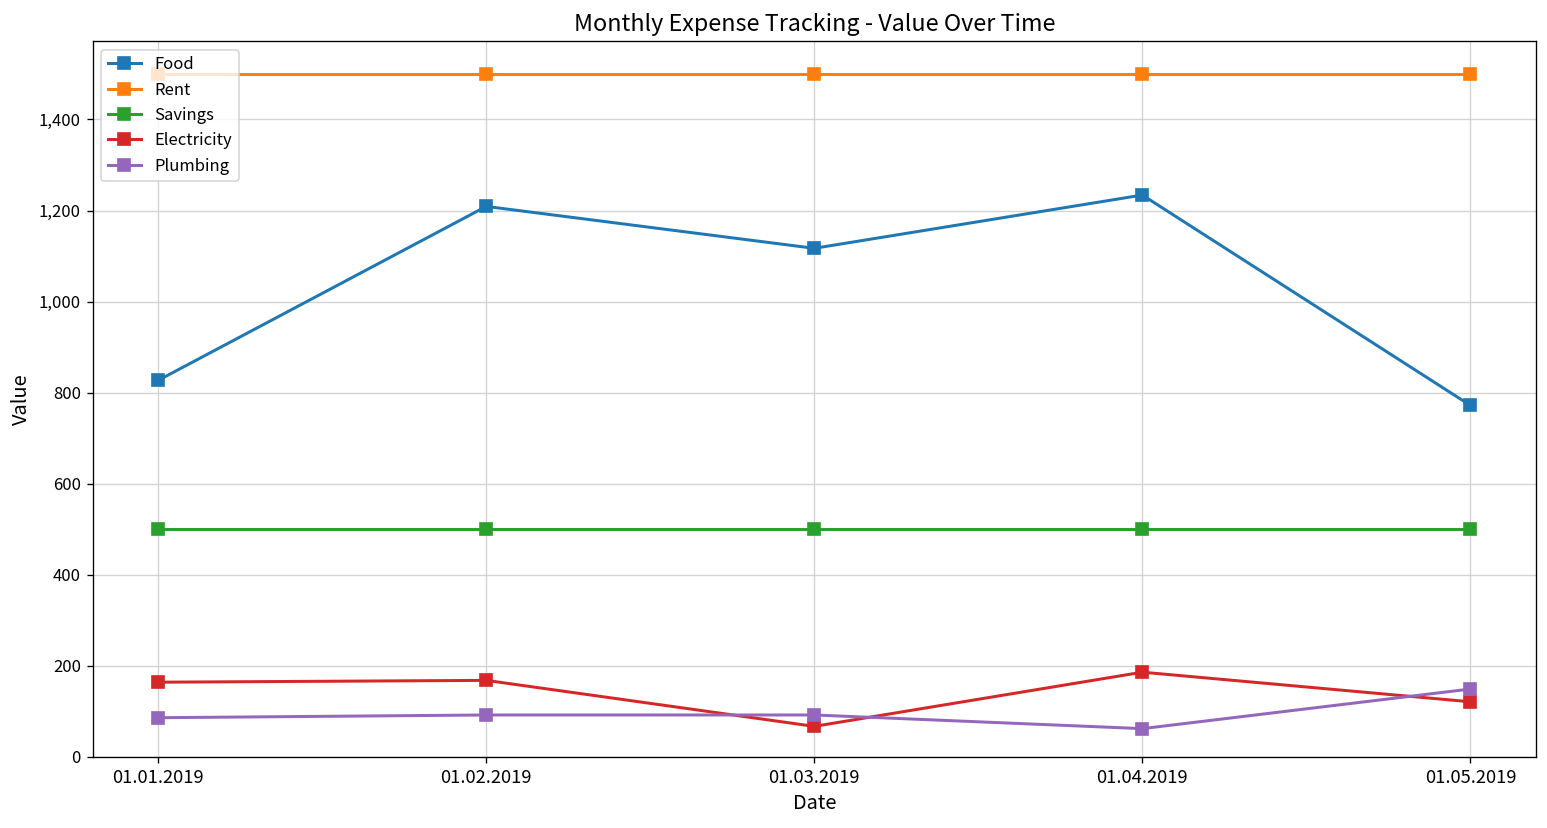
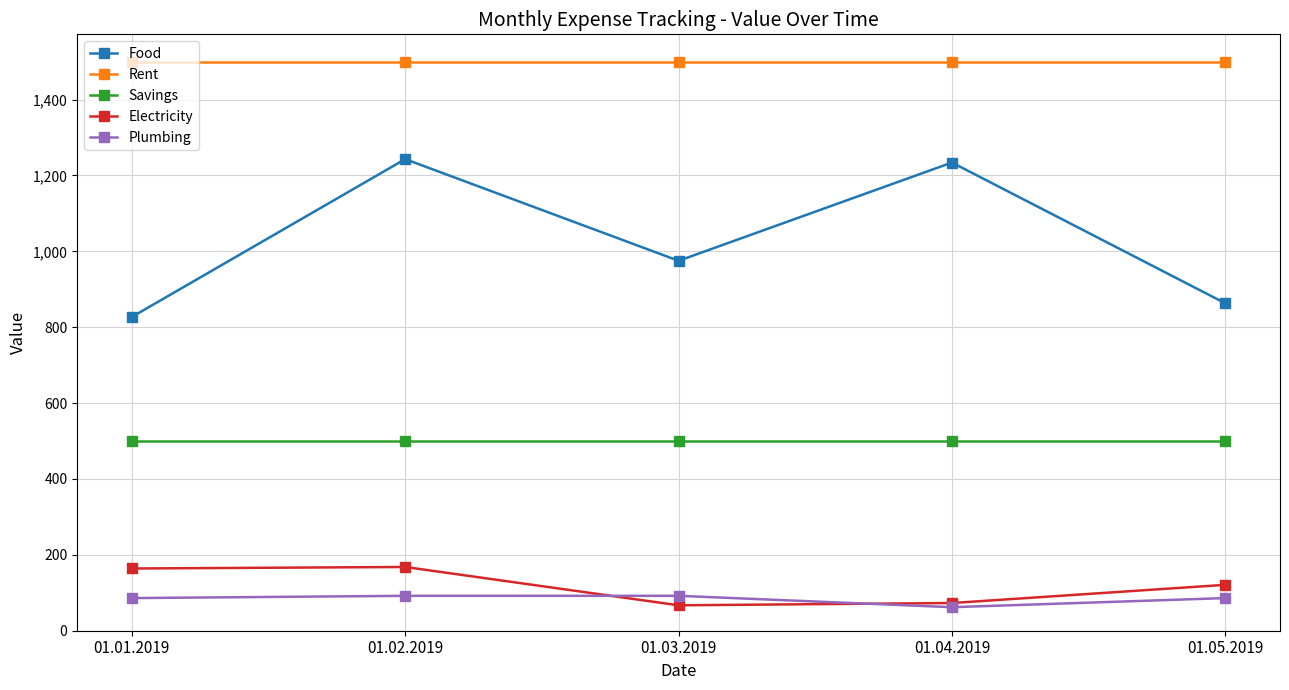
Food, 01.02.2019: 1,210 -> 1,240
Food, 01.03.2019: 1,120 -> 980
Electricity, 01.04.2019: 190 -> 70
Food, 01.05.2019: 770 -> 860
Plumbing, 01.05.2019: 150 -> 90
